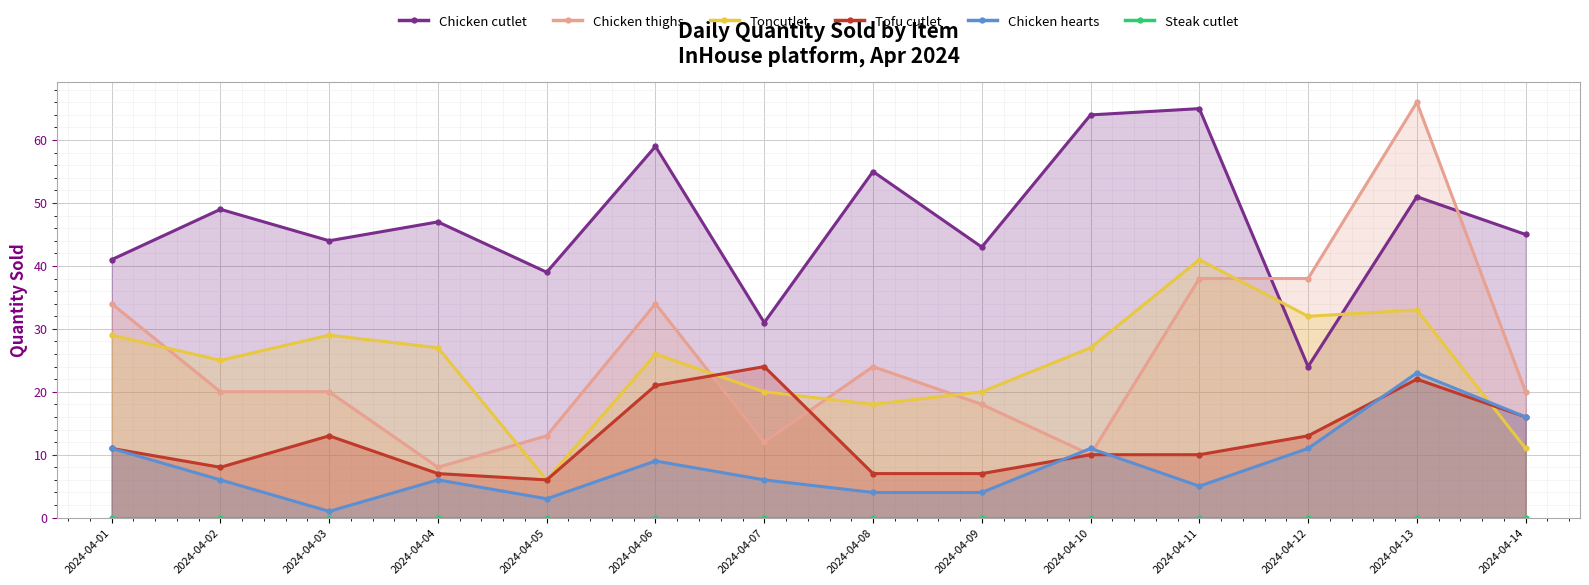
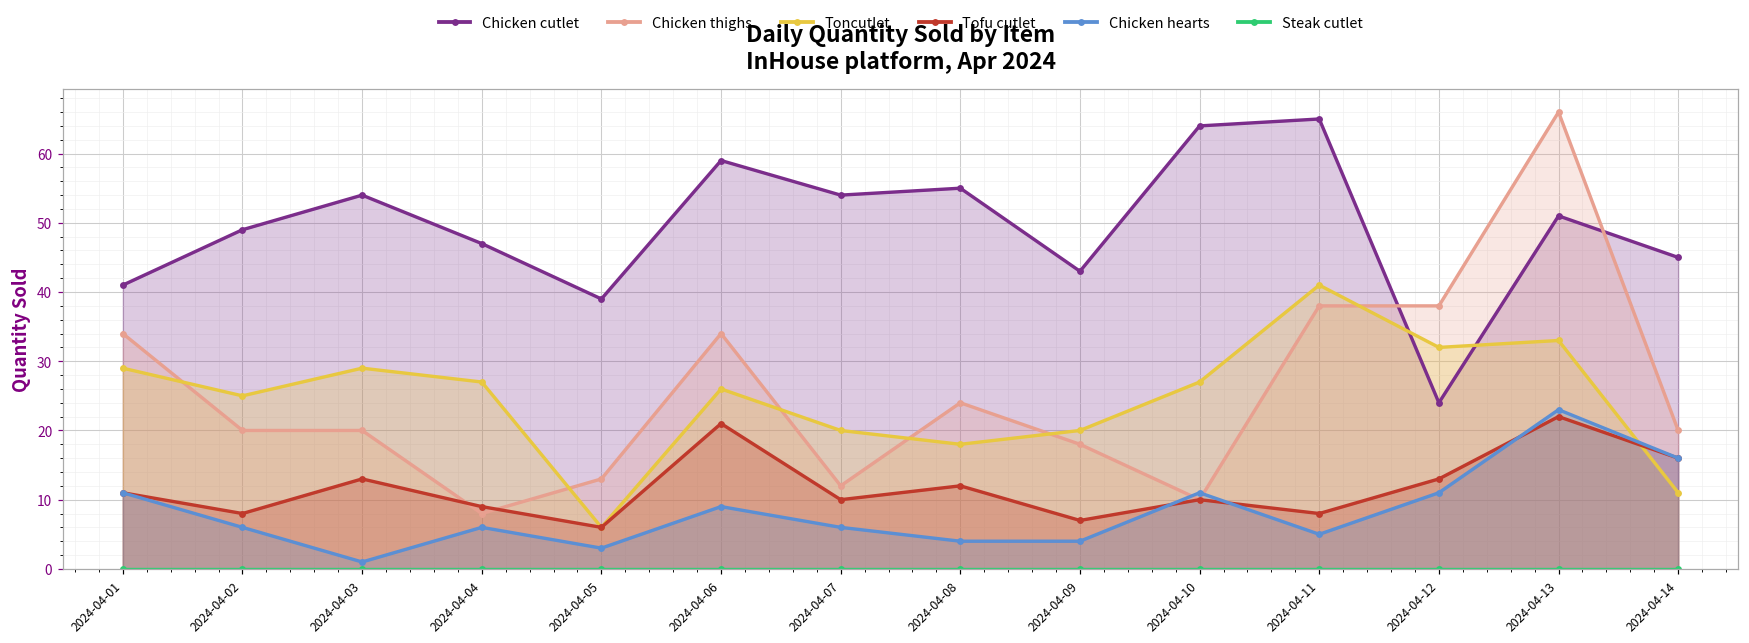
Chicken cutlet, 2024-04-03: 44 -> 54
Tofu cutlet, 2024-04-04: 7 -> 9
Chicken cutlet, 2024-04-07: 31 -> 54
Tofu cutlet, 2024-04-07: 24 -> 10
Tofu cutlet, 2024-04-08: 7 -> 12
Tofu cutlet, 2024-04-11: 10 -> 8
